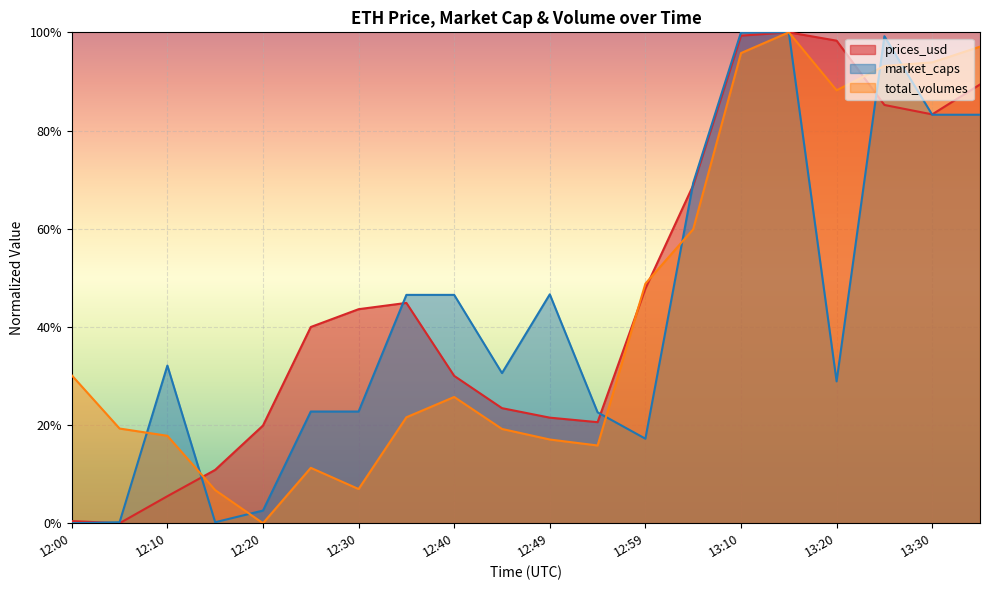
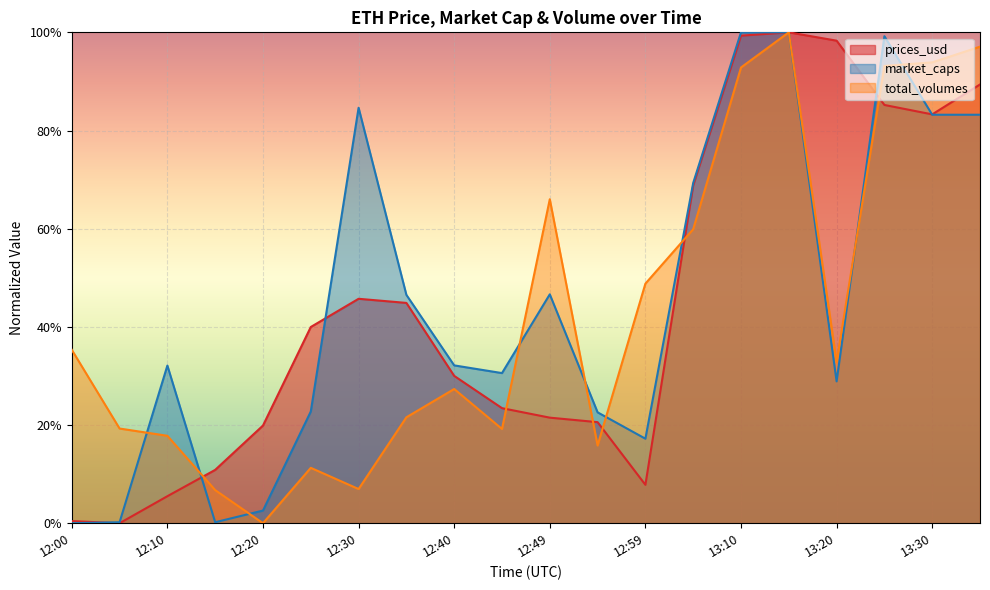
total_volumes, 12:00: 30% -> 35%
prices_usd, 12:30: 44% -> 46%
market_caps, 12:30: 23% -> 85%
market_caps, 12:40: 47% -> 32%
total_volumes, 12:40: 26% -> 27%
total_volumes, 12:49: 17% -> 66%
prices_usd, 12:59: 48% -> 8%
total_volumes, 13:10: 96% -> 93%
total_volumes, 13:20: 88% -> 33%
